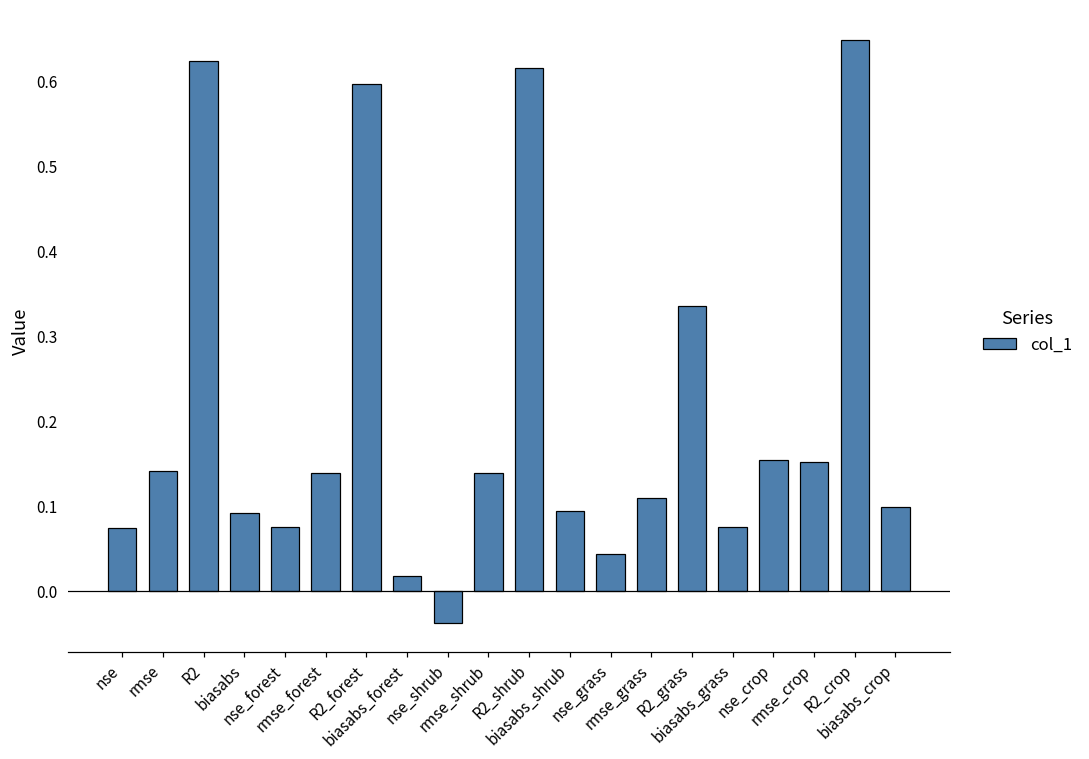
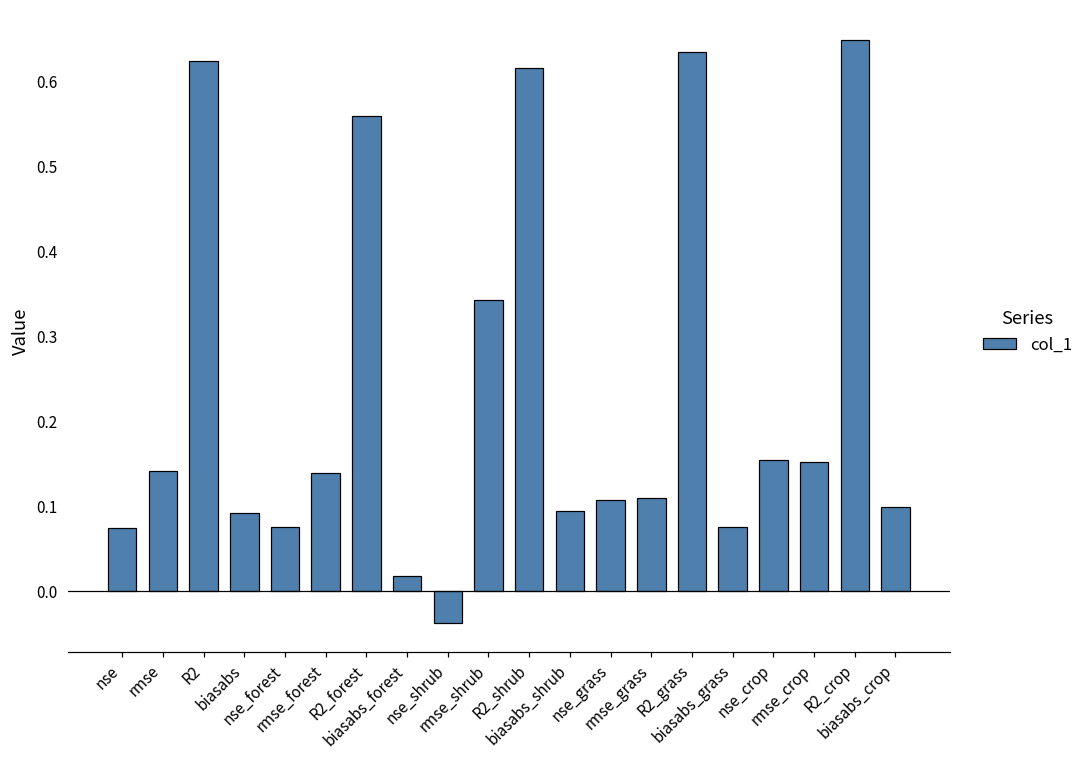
R2_forest: 0.60 -> 0.56
rmse_shrub: 0.14 -> 0.34
nse_grass: 0.04 -> 0.11
R2_grass: 0.34 -> 0.63
